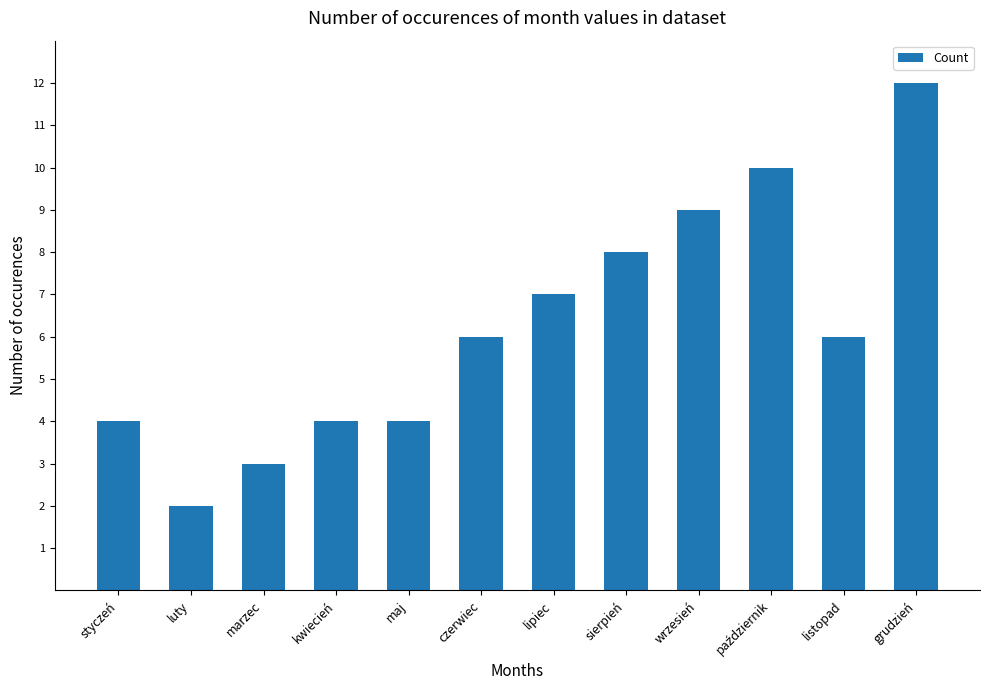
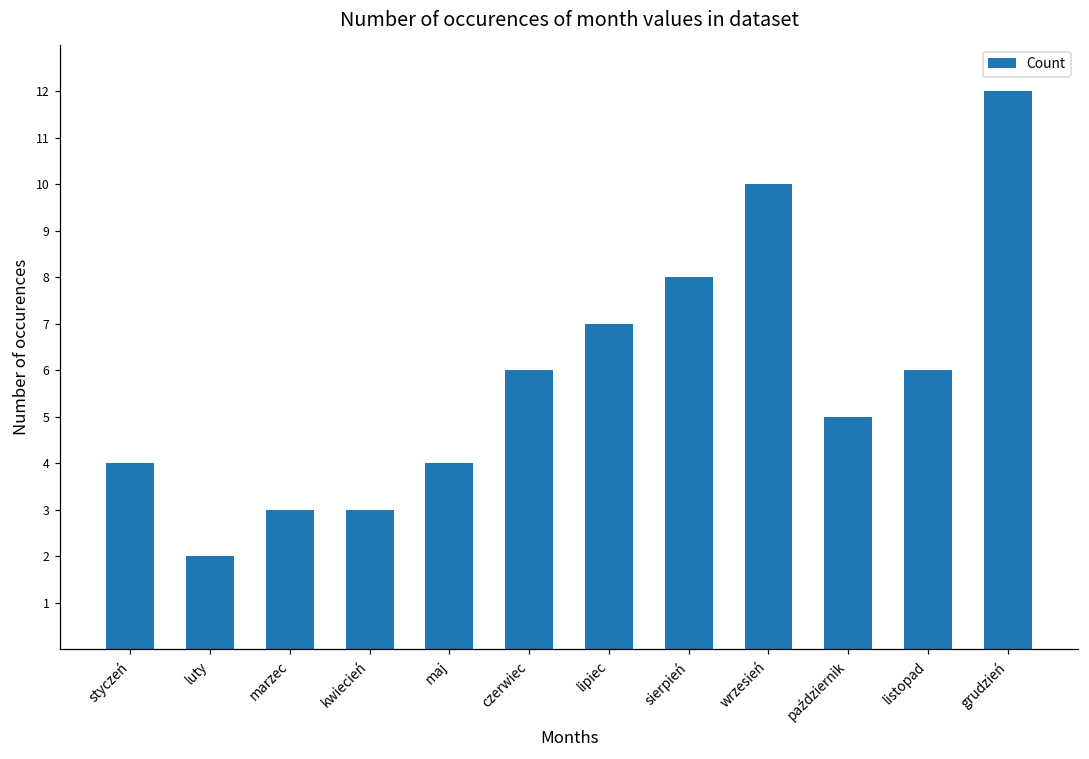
kwiecień: 4 -> 3
wrzesień: 9 -> 10
październik: 10 -> 5
